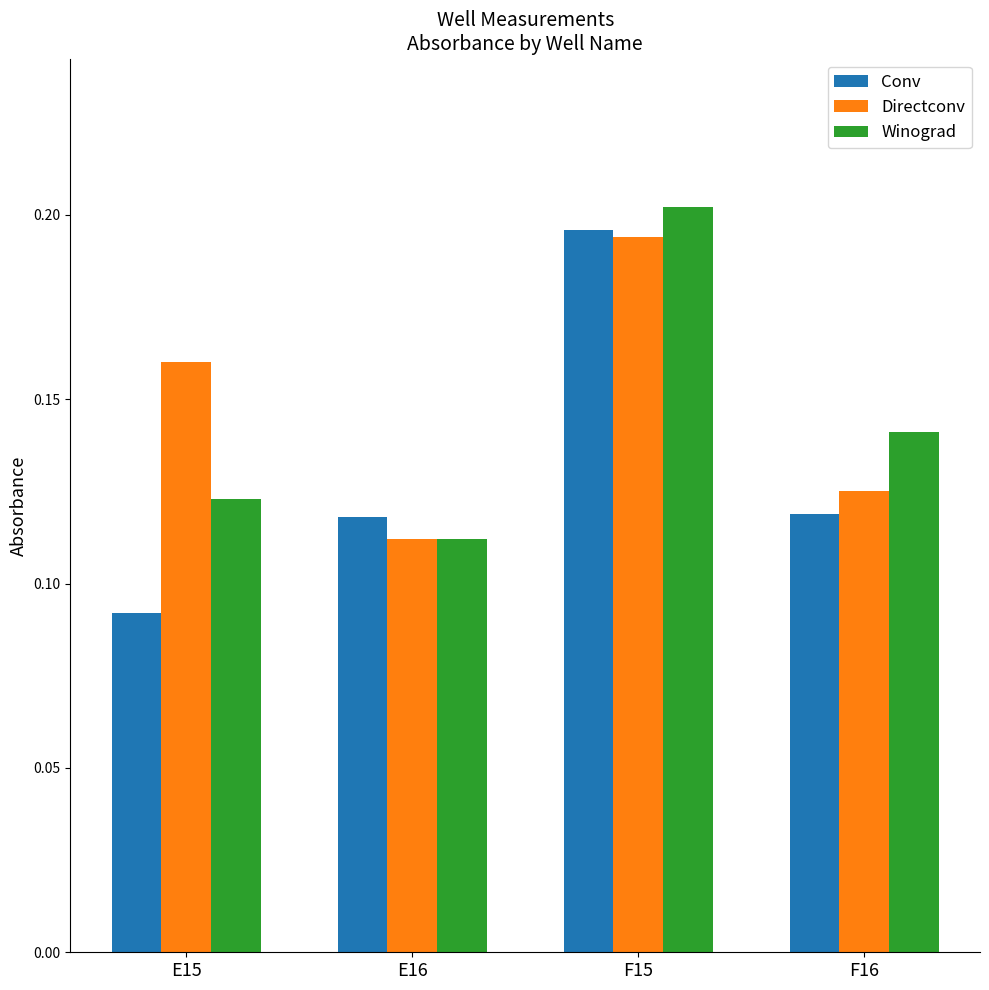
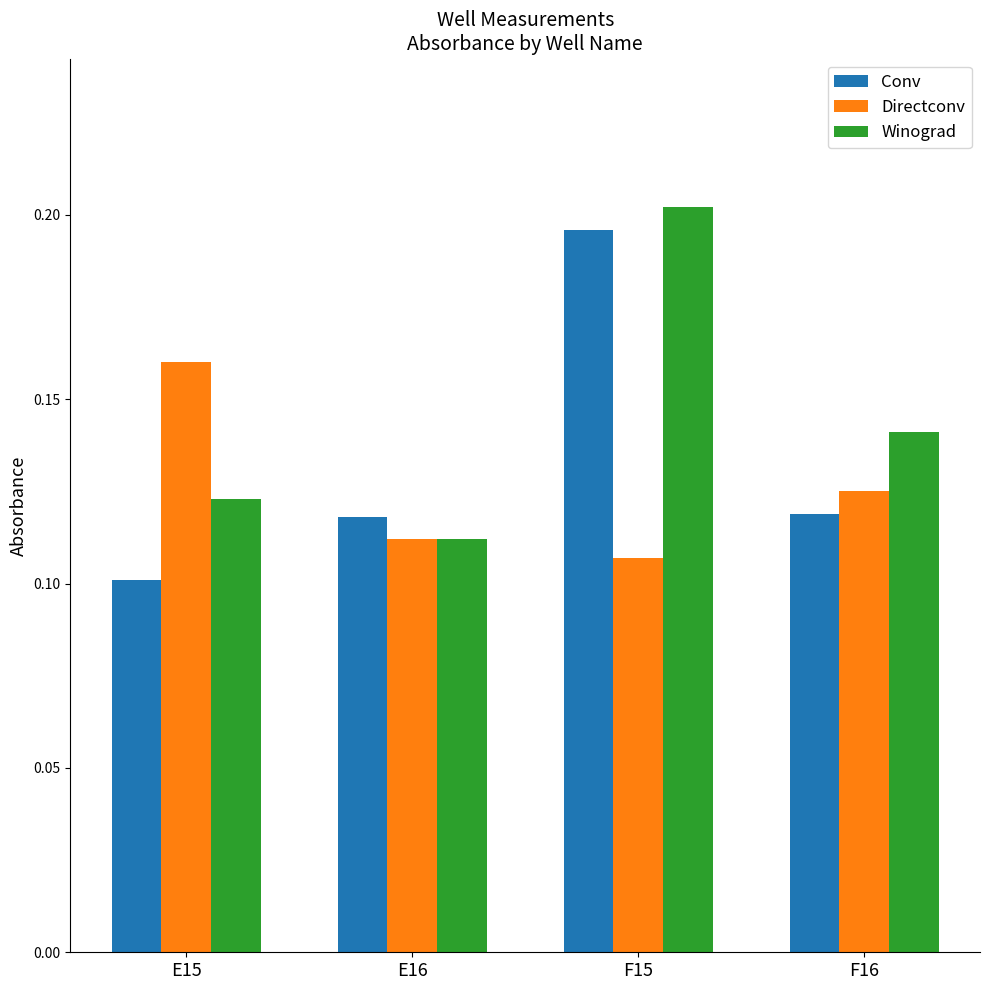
Conv, E15: 0.092 -> 0.101
Directconv, F15: 0.194 -> 0.107
